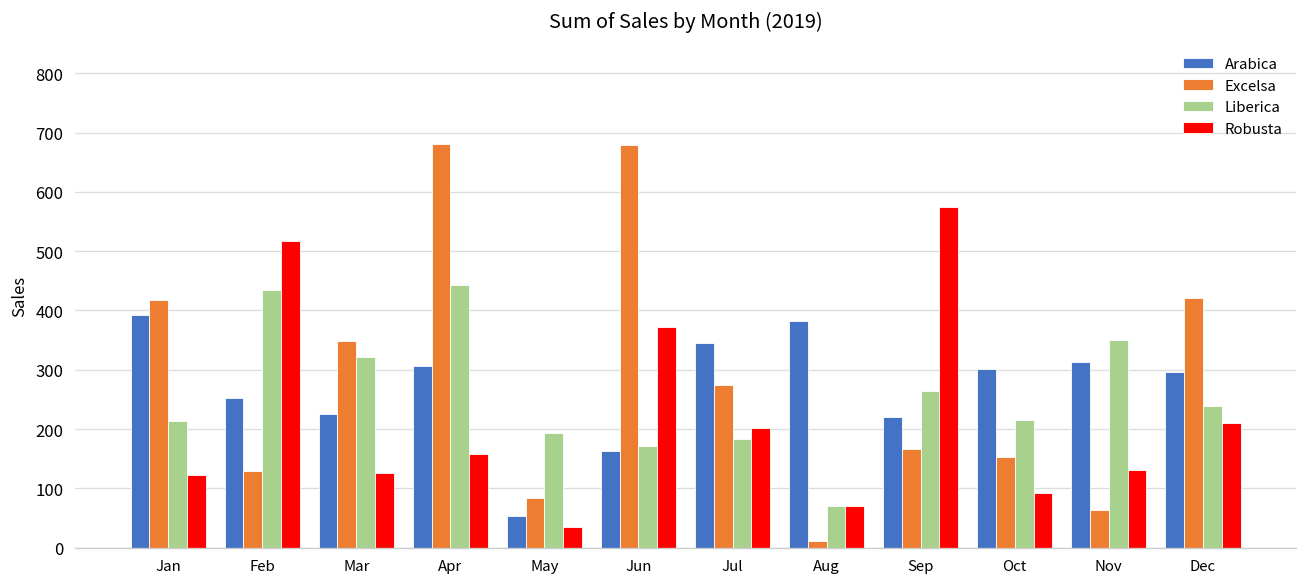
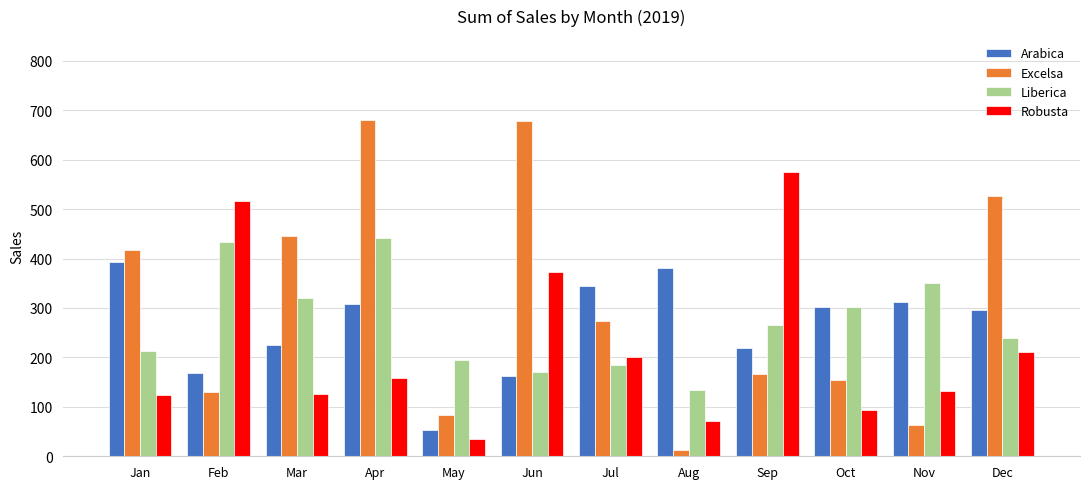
Arabica, Feb: 250 -> 170
Excelsa, Mar: 350 -> 450
Liberica, Aug: 70 -> 130
Liberica, Oct: 220 -> 300
Excelsa, Dec: 420 -> 530
